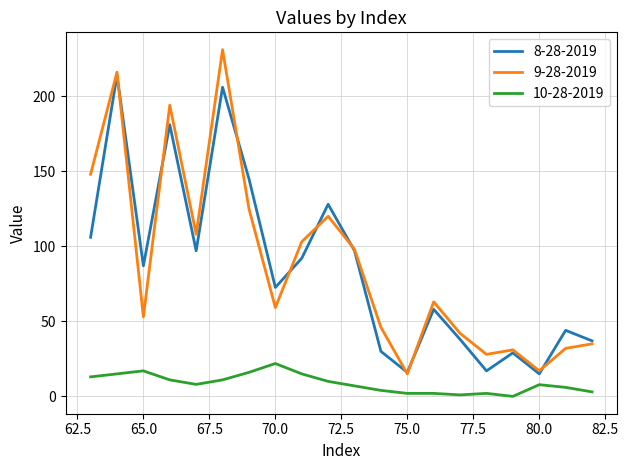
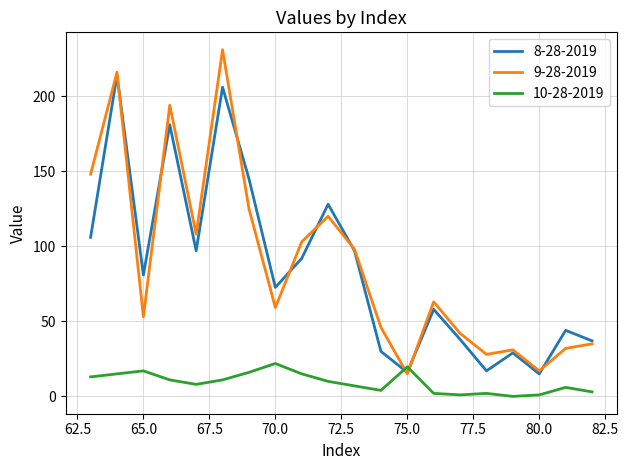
8-28-2019, 65.0: 87 -> 81
10-28-2019, 75.0: 2 -> 20
10-28-2019, 80.0: 8 -> 1
